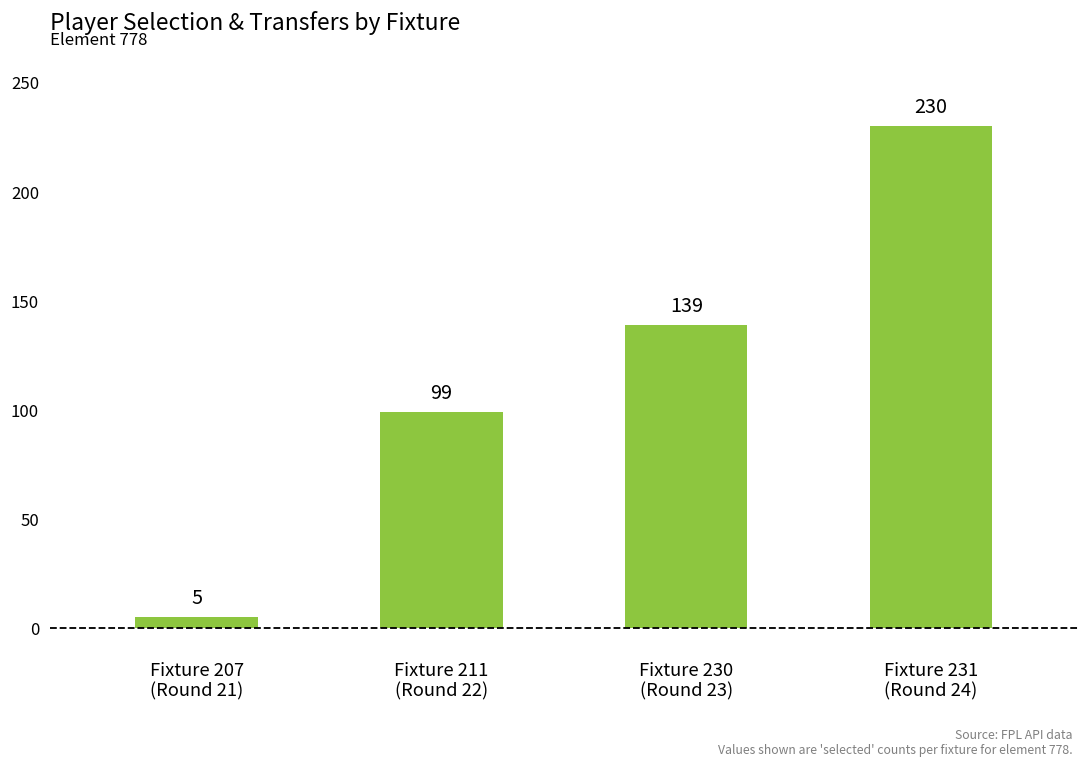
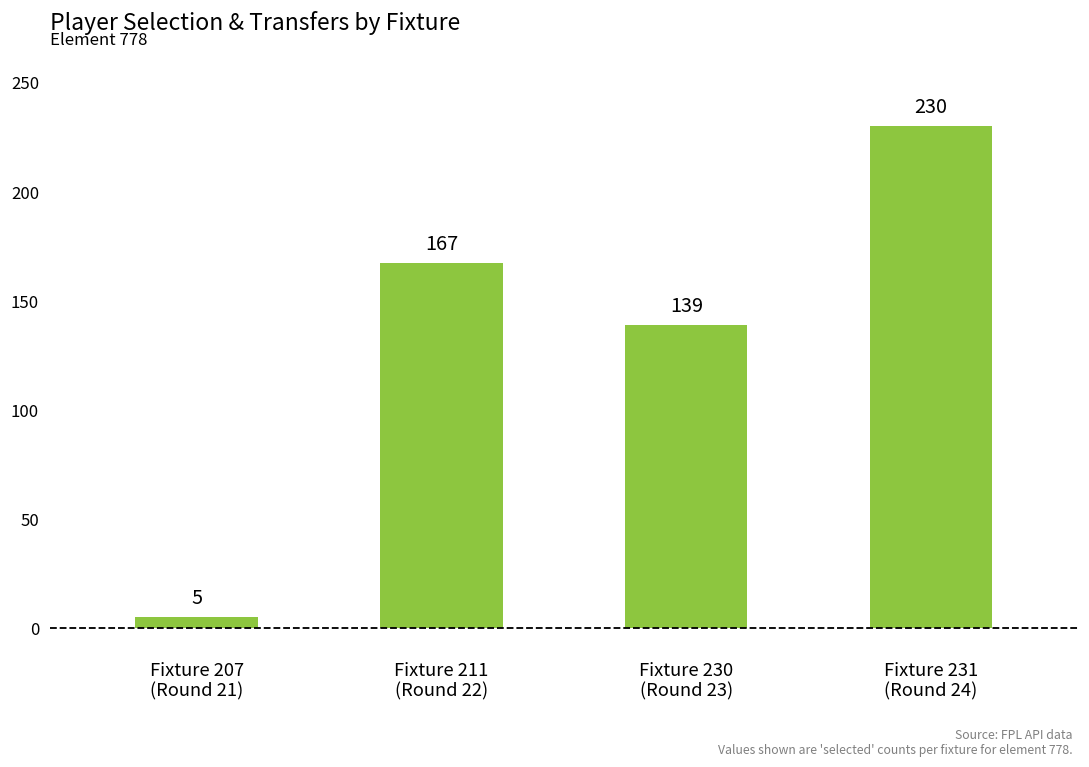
Fixture 211 (Round 22): 99 -> 167
